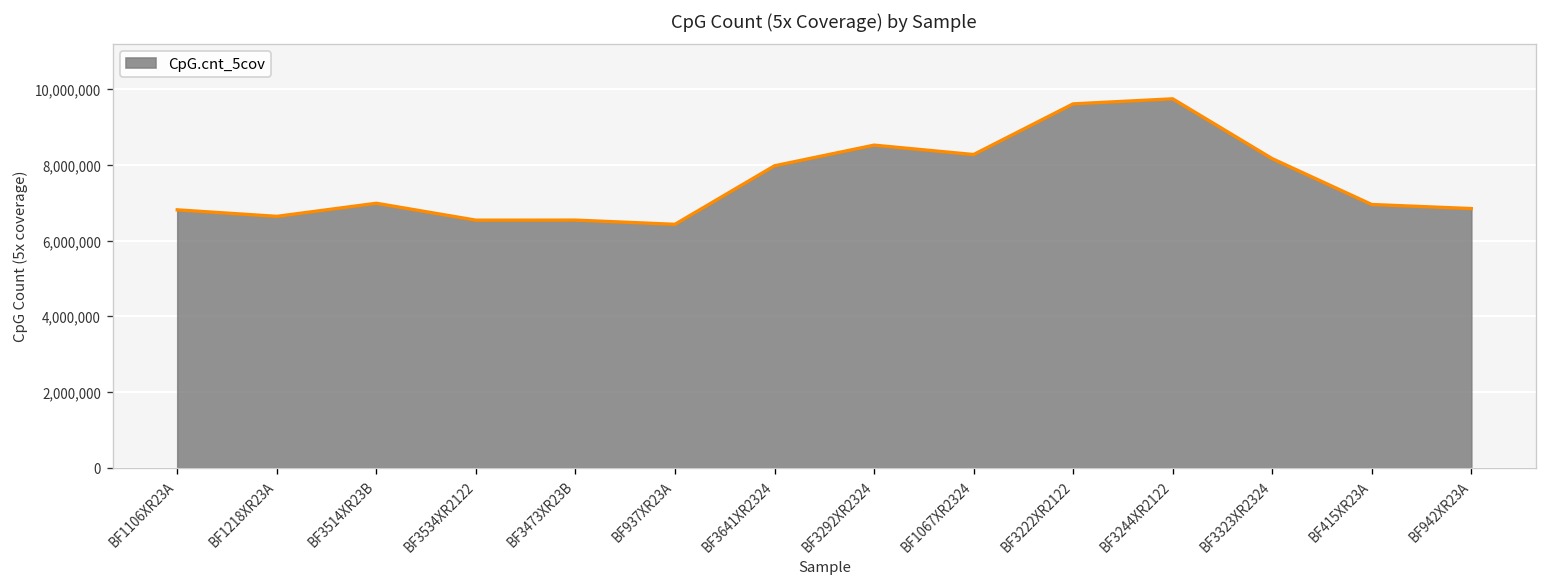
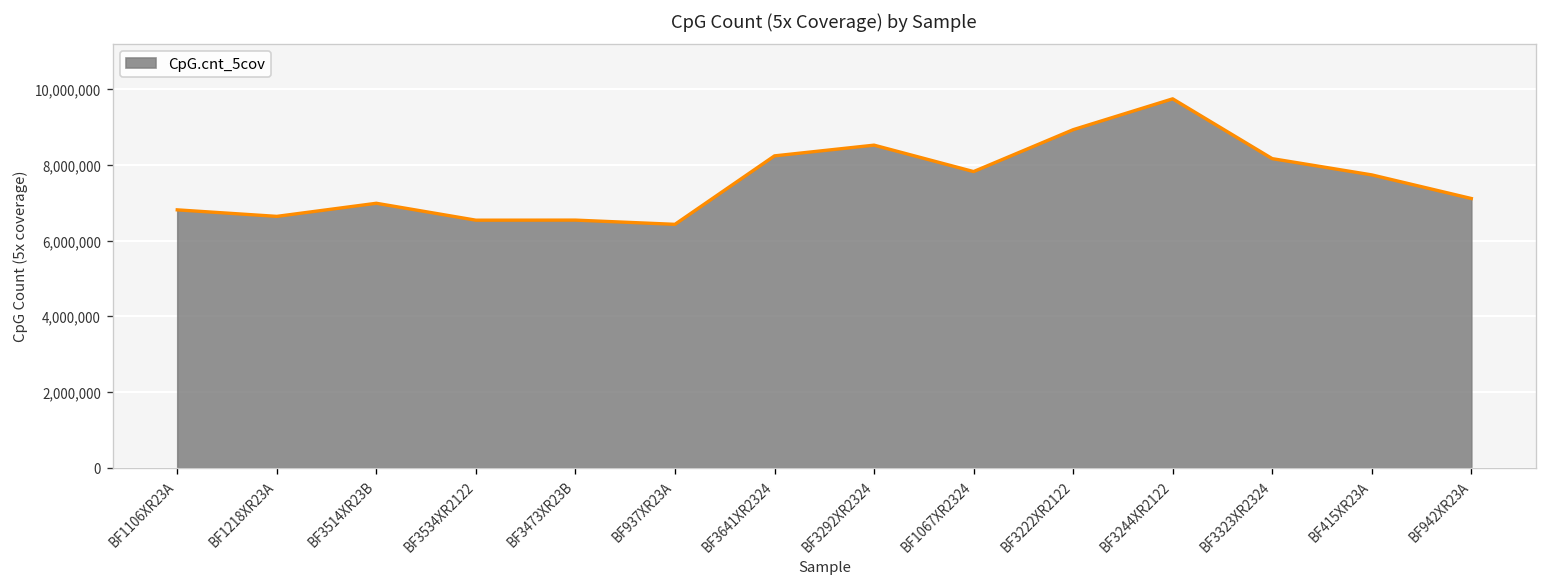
BF3641XR2324: 8,000,000 -> 8,200,000
BF1067XR2324: 8,300,000 -> 7,800,000
BF3222XR2122: 9,600,000 -> 8,900,000
BF415XR23A: 7,000,000 -> 7,700,000
BF942XR23A: 6,800,000 -> 7,100,000
